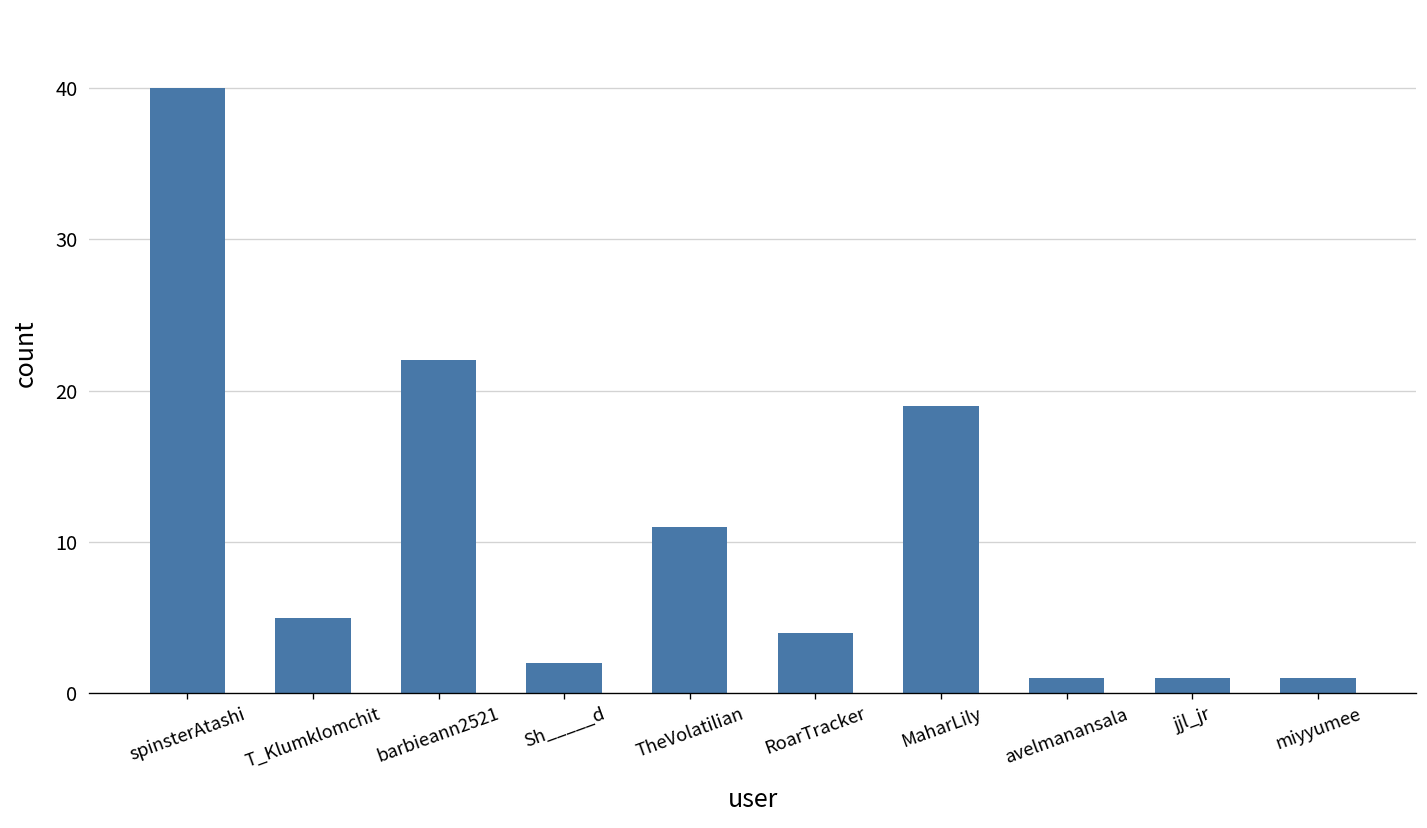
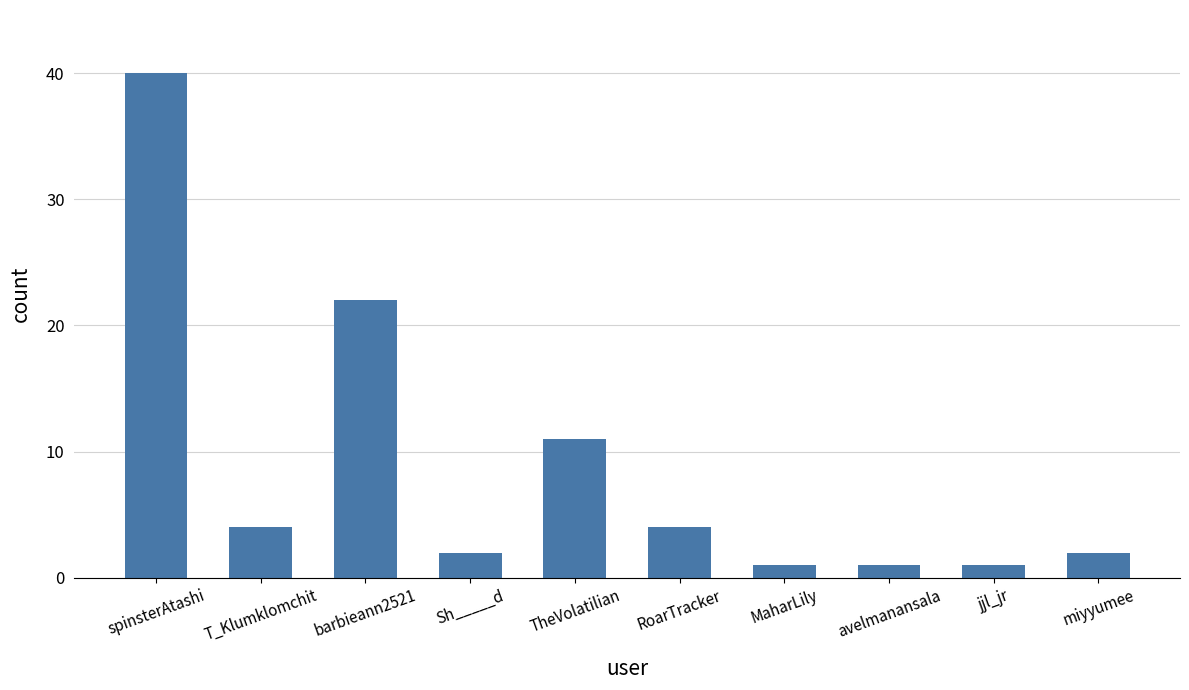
T_Klumklomchit: 5 -> 4
MaharLily: 19 -> 1
miyyumee: 1 -> 2
